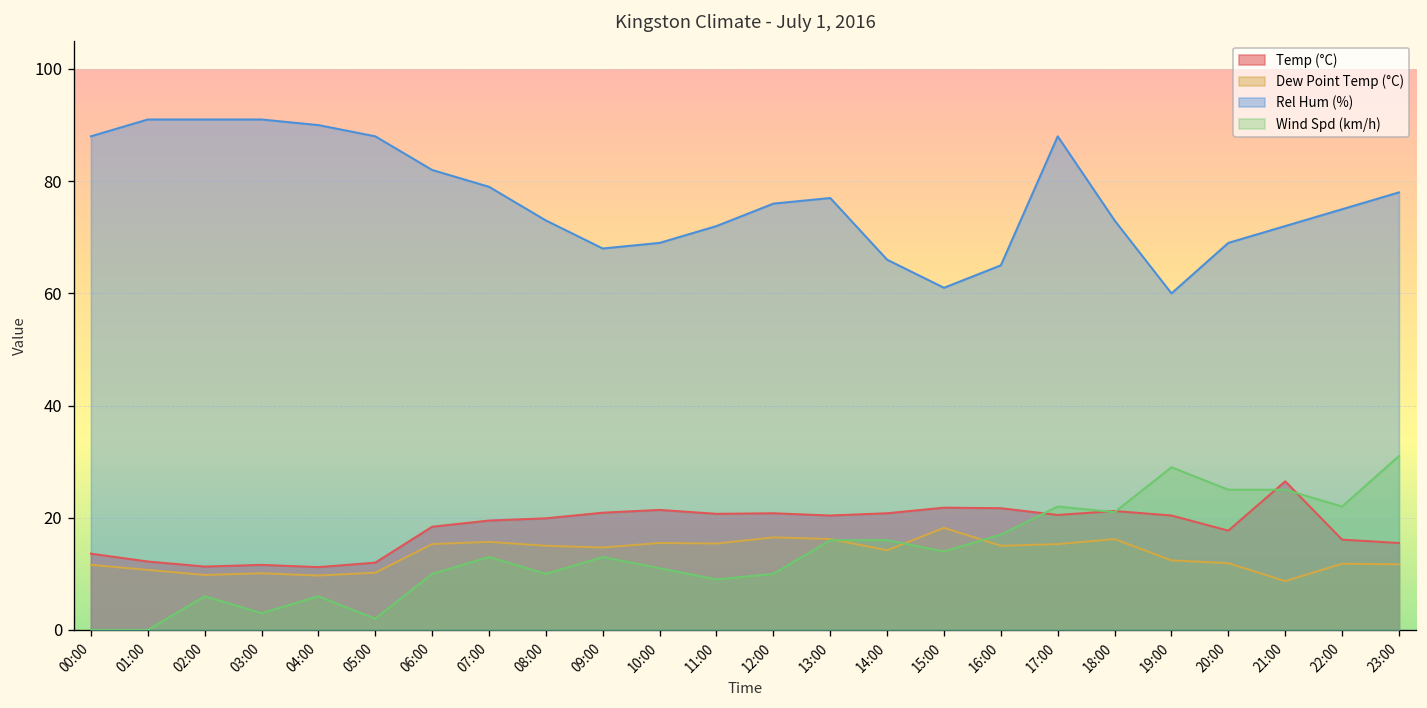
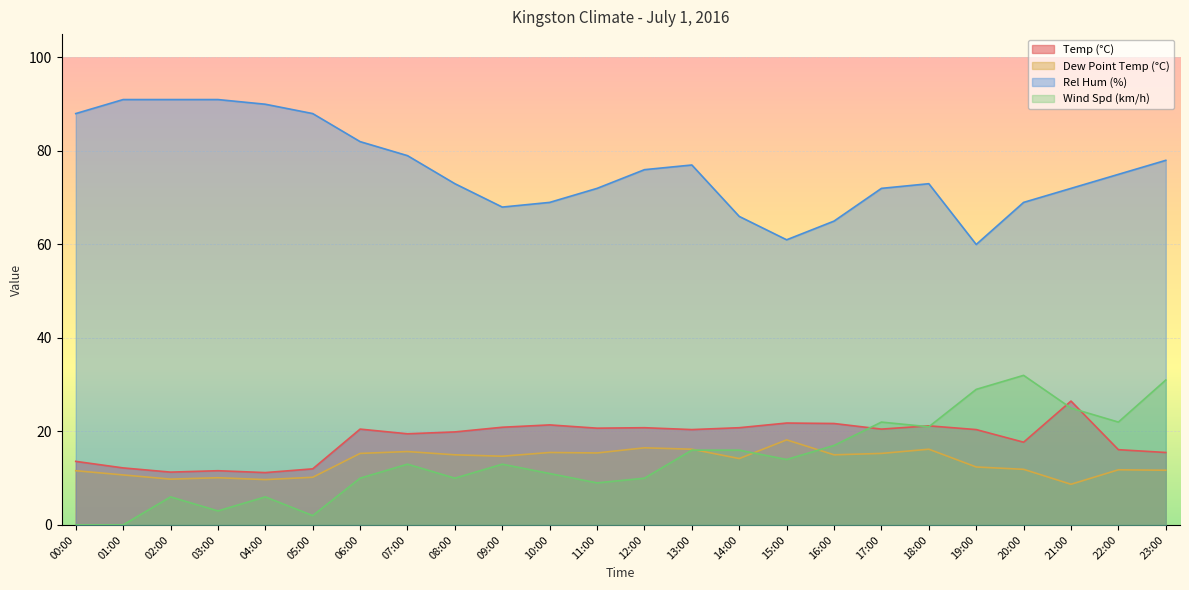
Temp (°C), 06:00: 18 -> 21
Rel Hum (%), 17:00: 88 -> 72
Wind Spd (km/h), 20:00: 25 -> 32
